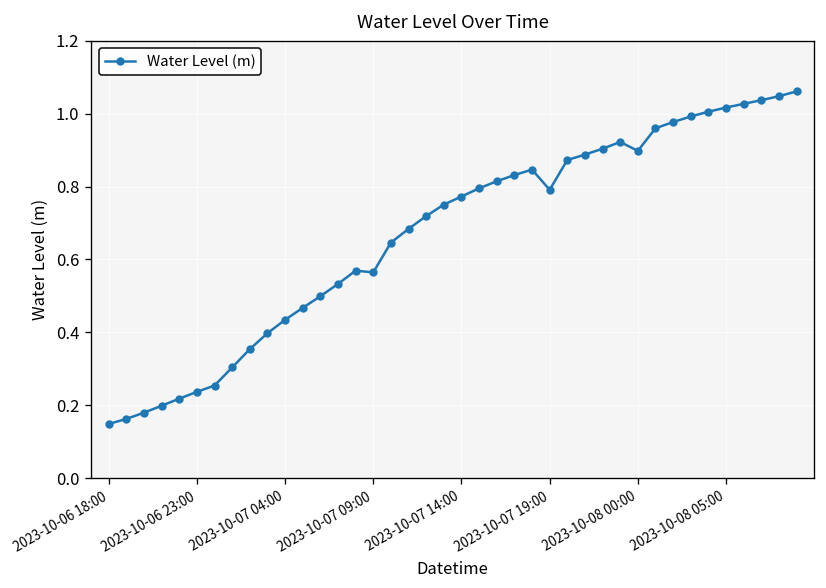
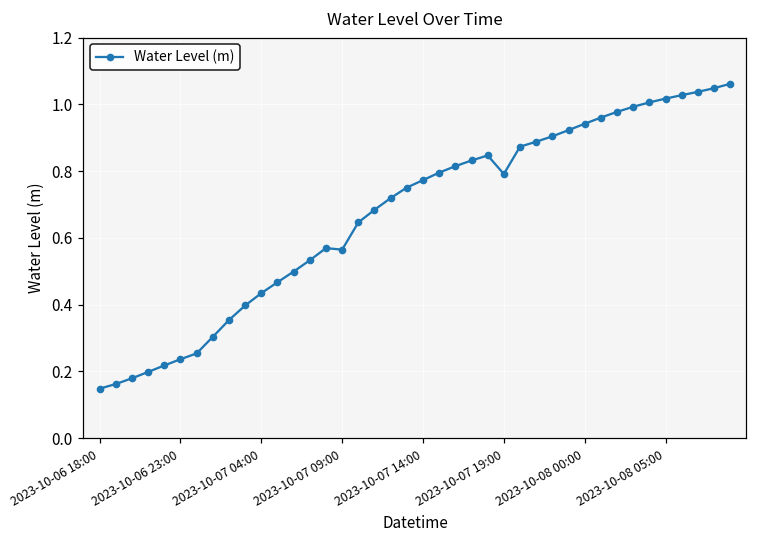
2023-10-08 00:00: 0.90 -> 0.94
